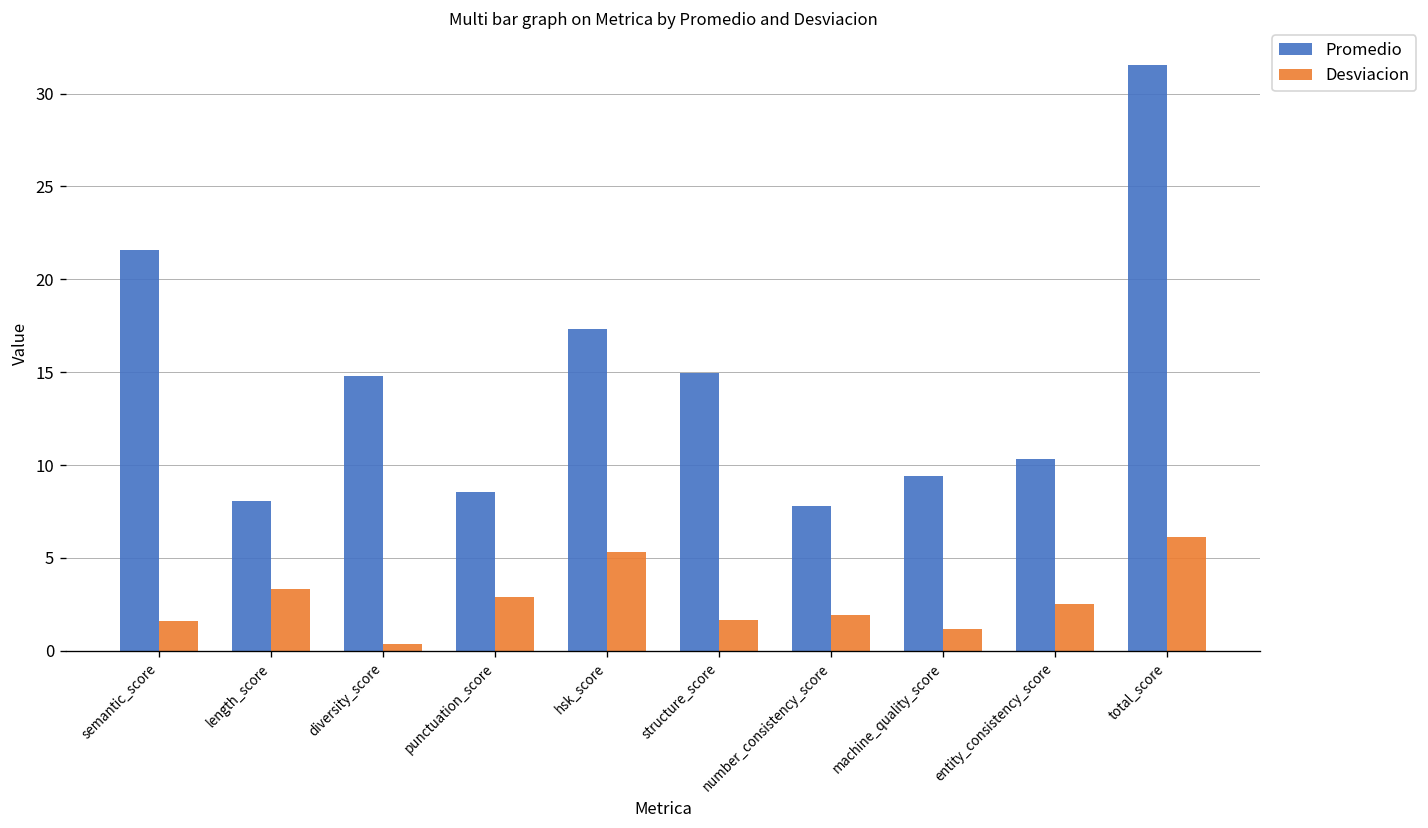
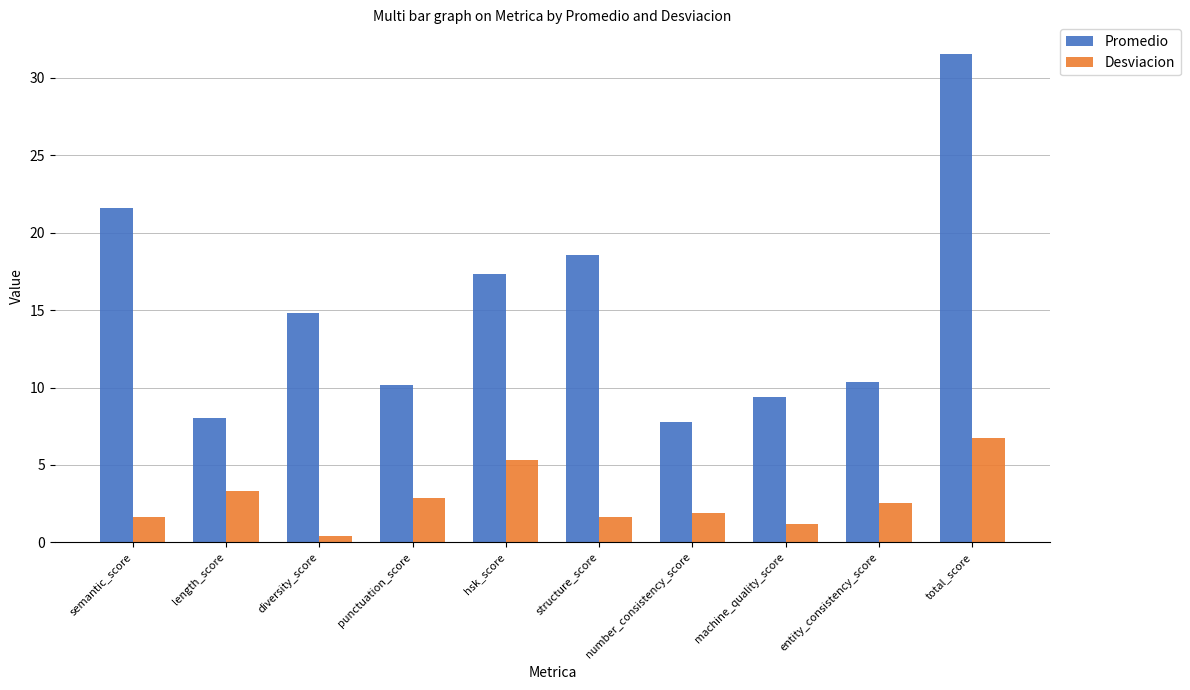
Promedio, punctuation_score: 8.6 -> 10.2
Promedio, structure_score: 14.9 -> 18.5
Desviacion, total_score: 6.1 -> 6.7
